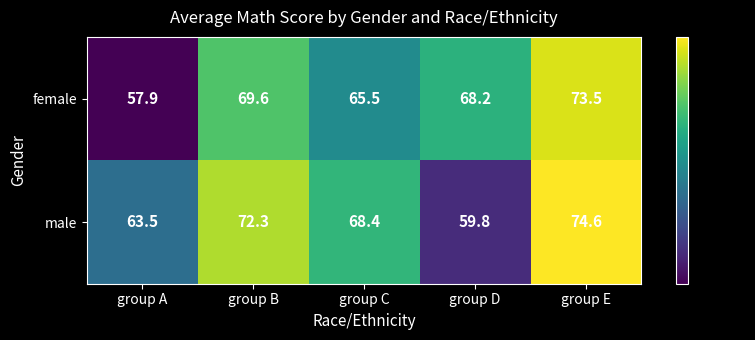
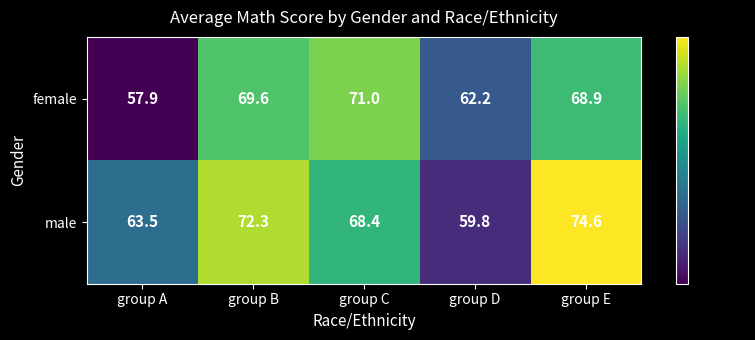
female, group C: 65.5 -> 71.0
female, group D: 68.2 -> 62.2
female, group E: 73.5 -> 68.9
